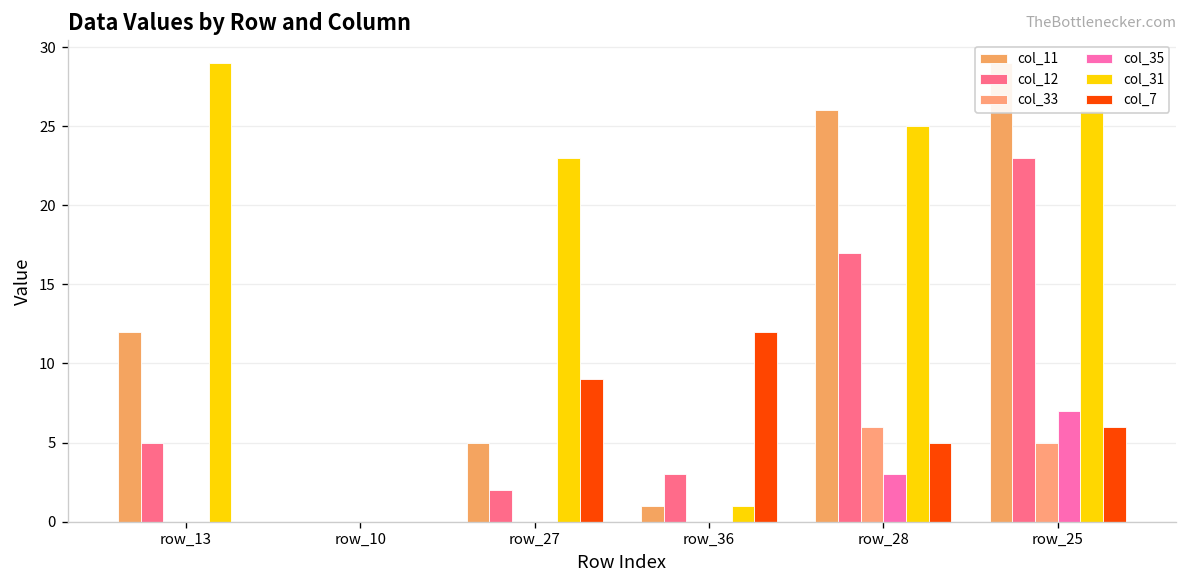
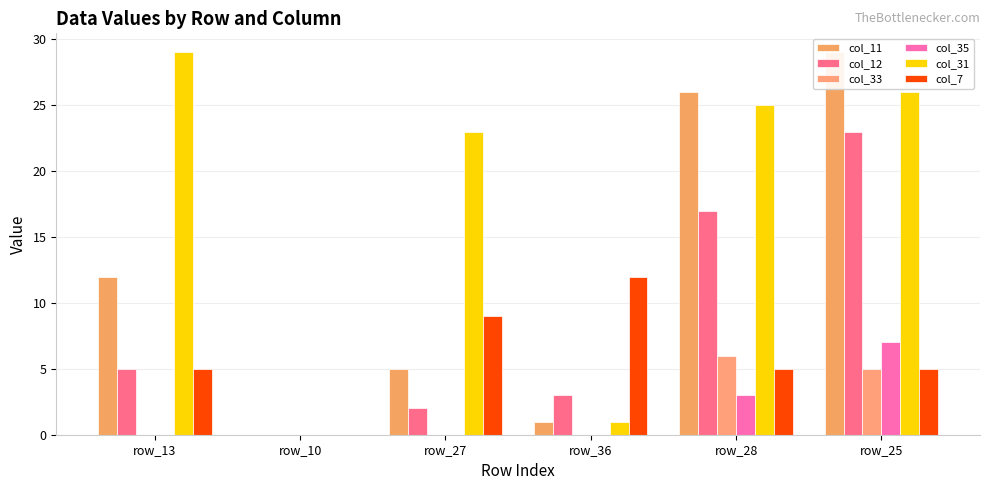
col_7, row_13: 0 -> 5
col_7, row_25: 6 -> 5
